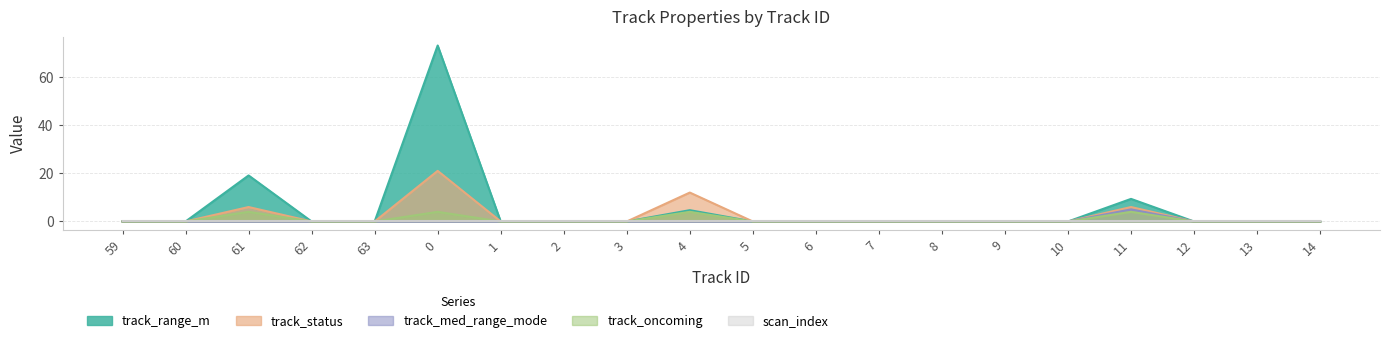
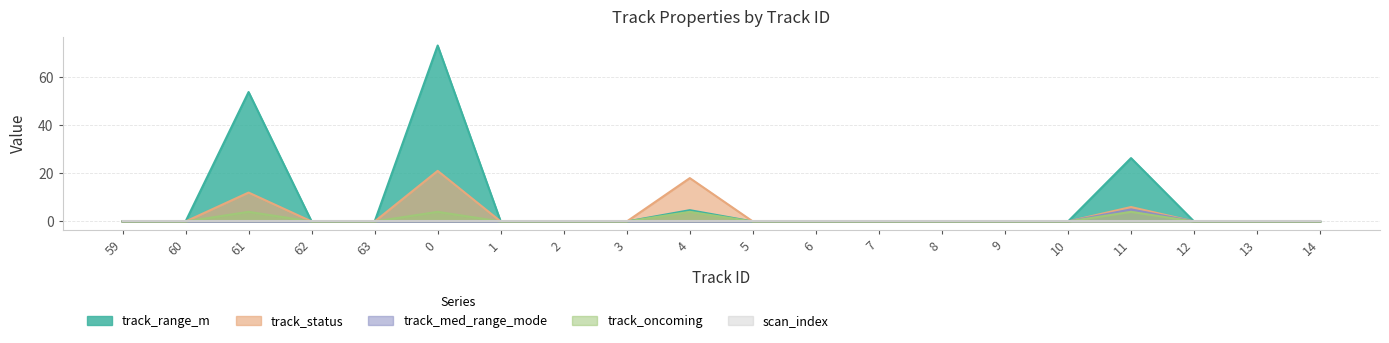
track_range_m, 61: 19 -> 54
track_status, 61: 6 -> 12
track_status, 4: 12 -> 18
track_range_m, 11: 9 -> 26
